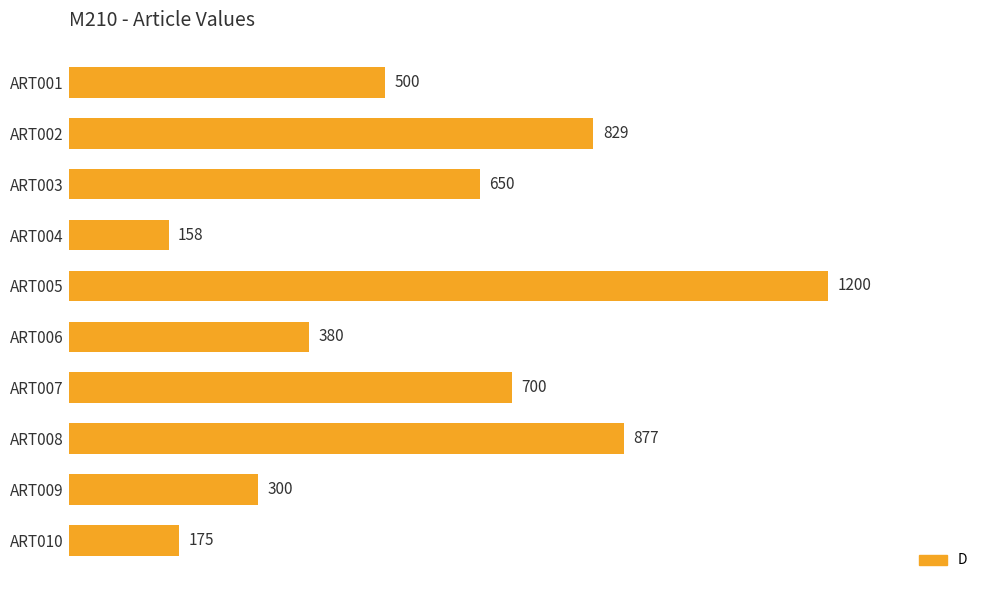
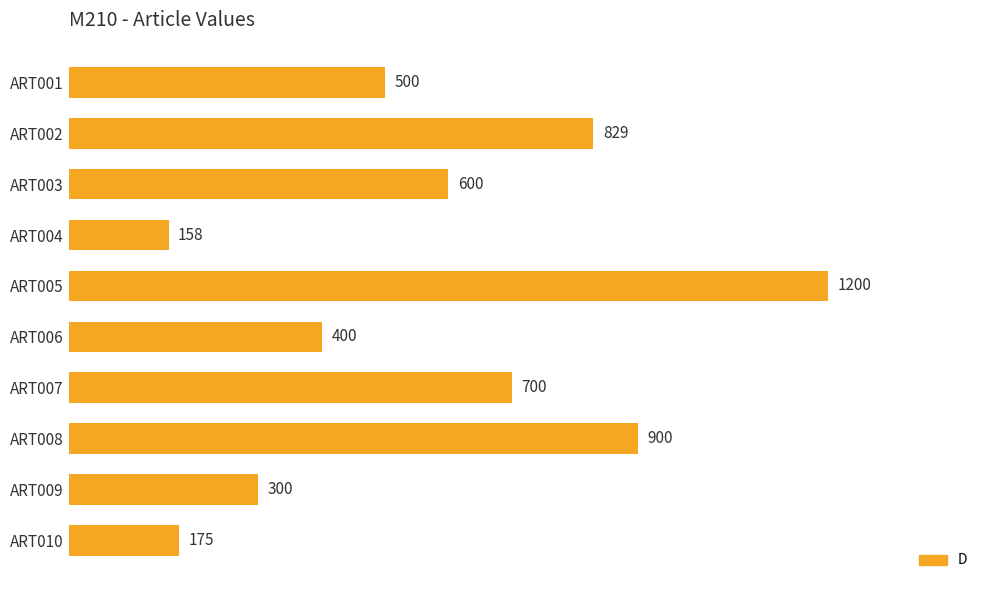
ART003: 650 -> 600
ART006: 380 -> 400
ART008: 877 -> 900
